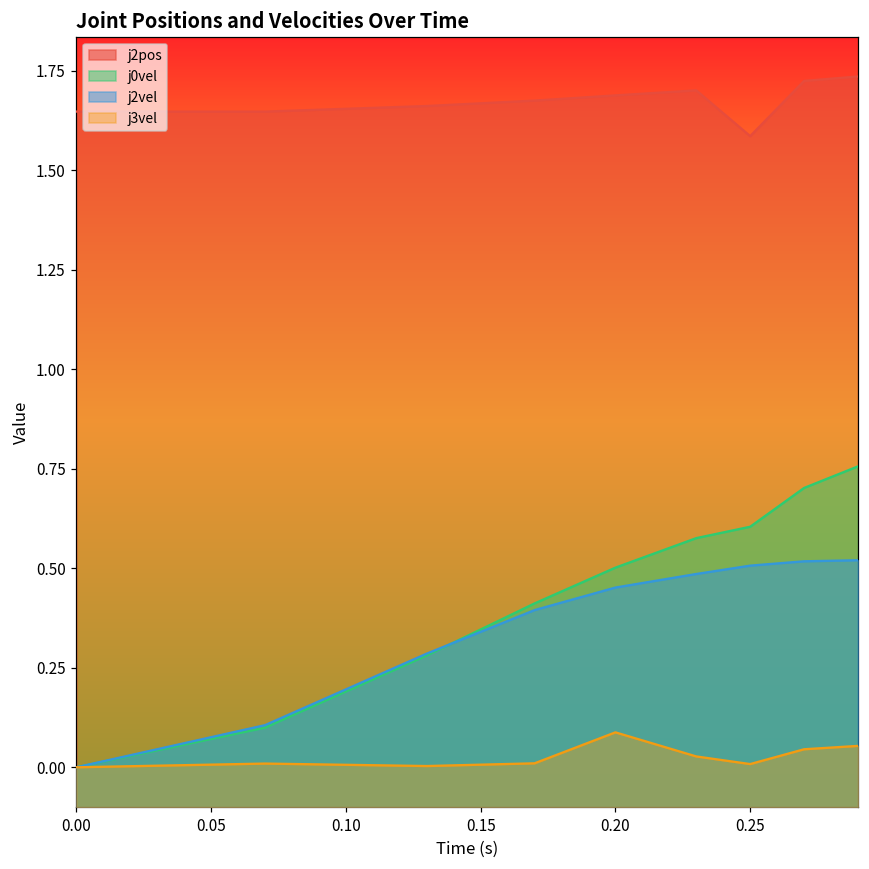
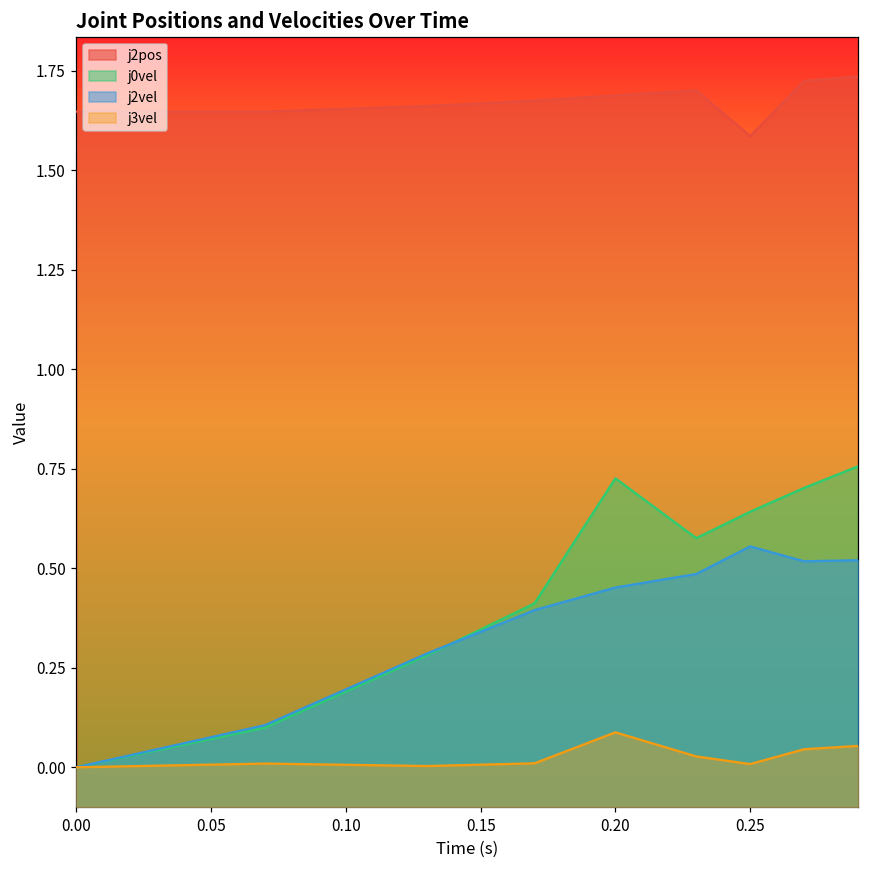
j0vel, 0.20: 0.50 -> 0.73
j0vel, 0.25: 0.60 -> 0.64
j2vel, 0.25: 0.51 -> 0.55
